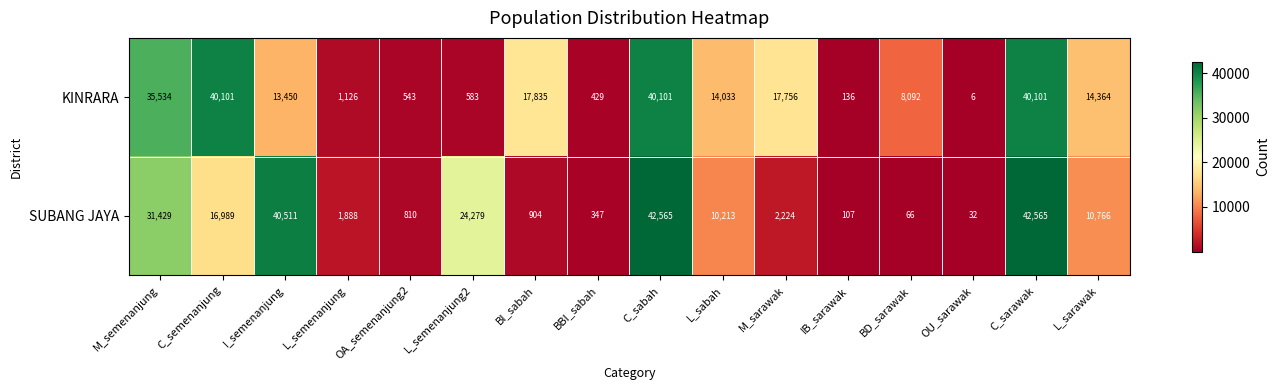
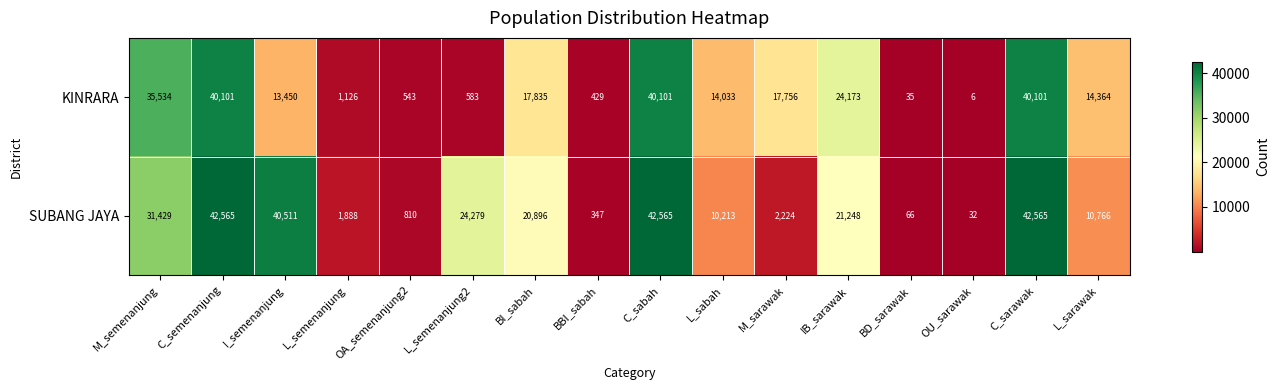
KINRARA, IB_sarawak: 136 -> 24,173
KINRARA, BD_sarawak: 8,092 -> 35
SUBANG JAYA, C_semenanjung: 16,989 -> 42,565
SUBANG JAYA, BI_sabah: 904 -> 20,896
SUBANG JAYA, IB_sarawak: 107 -> 21,248
